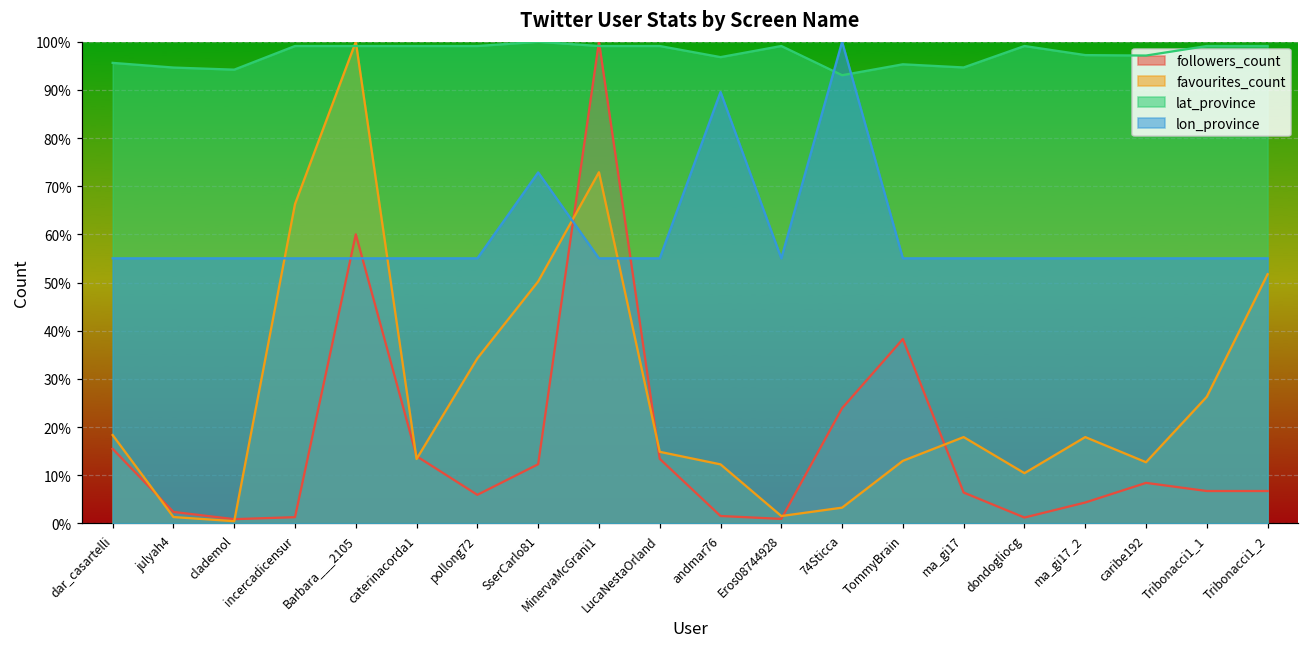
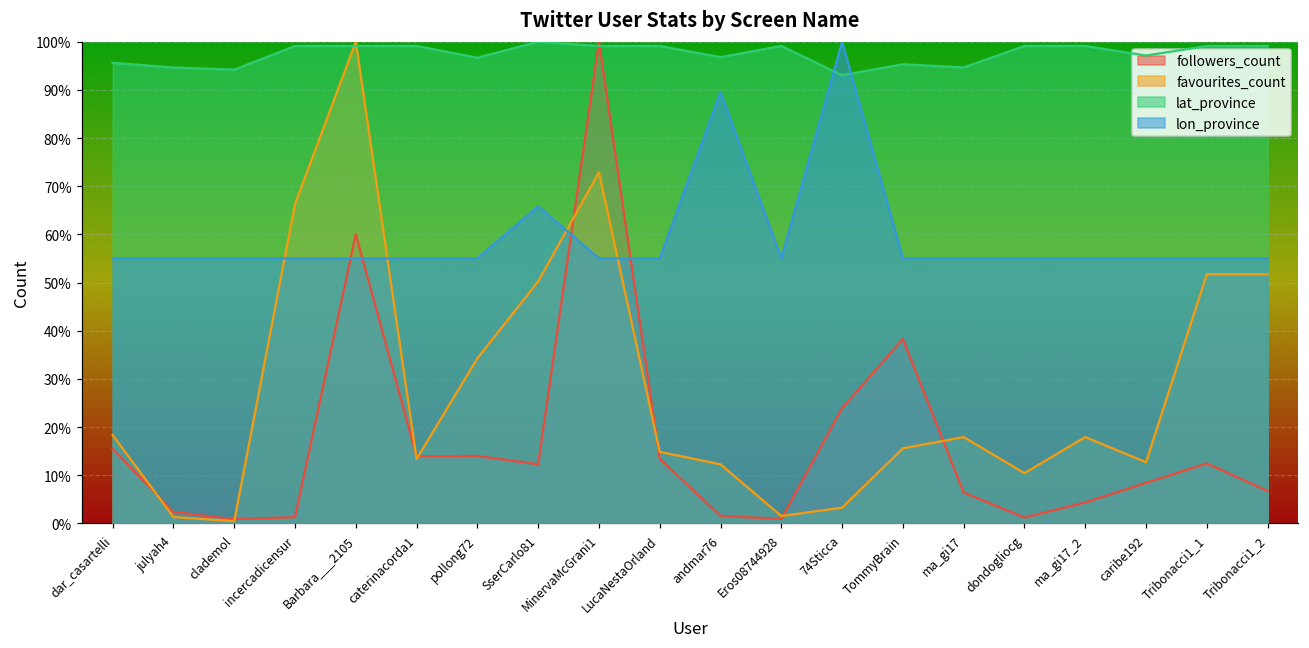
followers_count, pollong72: 6% -> 14%
lat_province, pollong72: 99% -> 97%
lon_province, SserCarlo81: 73% -> 66%
favourites_count, TommyBrain: 13% -> 16%
lat_province, ma_gi17_2: 97% -> 99%
followers_count, Tribonacci1_1: 7% -> 12%
favourites_count, Tribonacci1_1: 26% -> 52%
